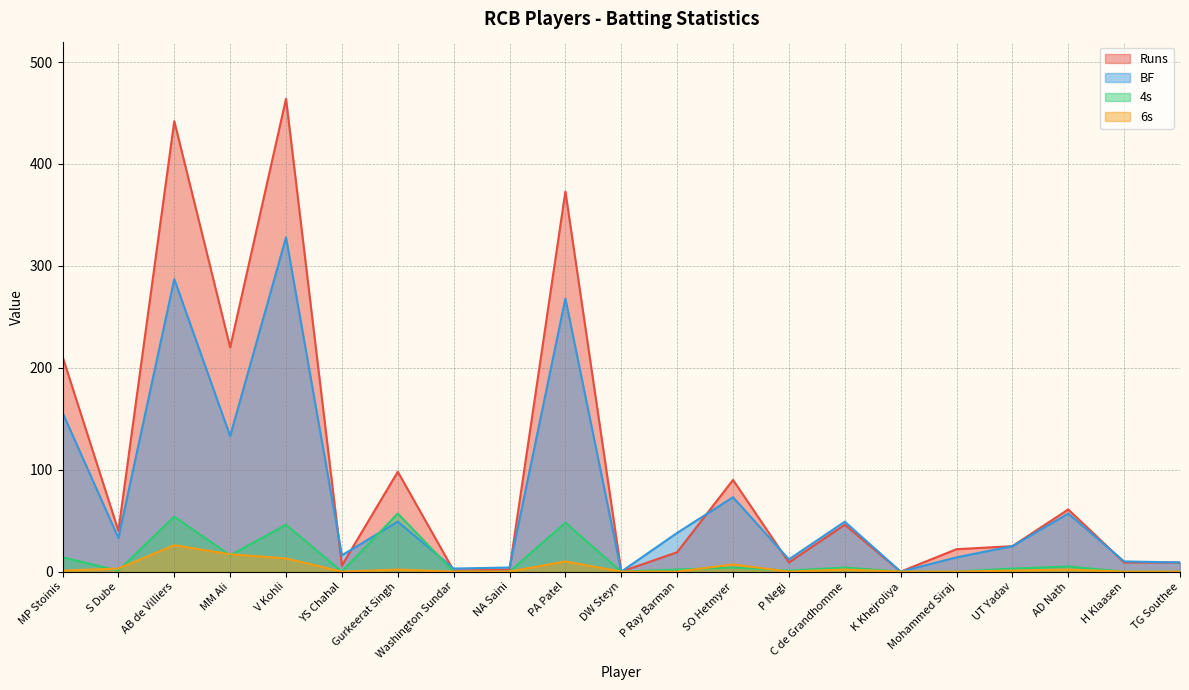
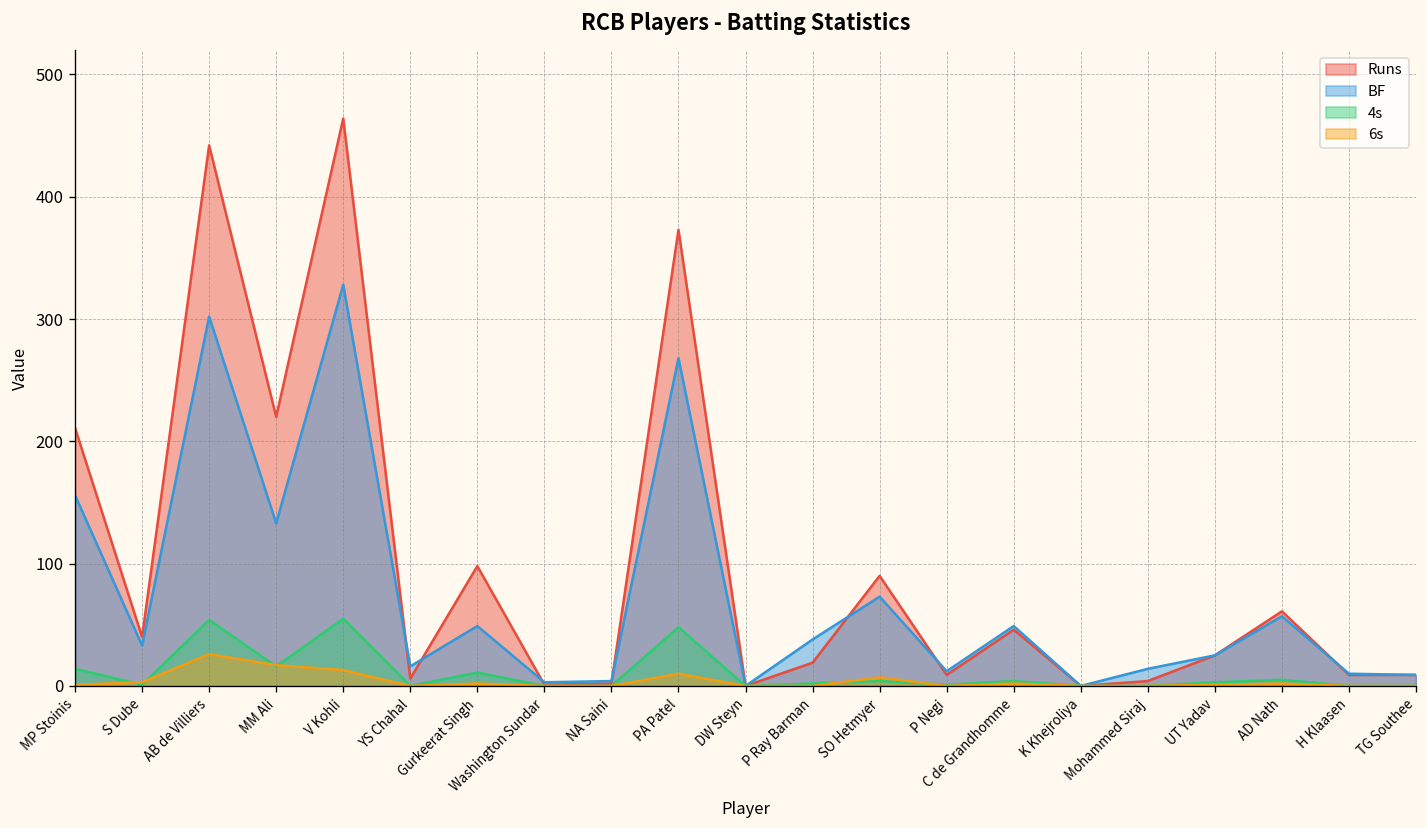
BF, AB de Villiers: 287 -> 302
4s, V Kohli: 46 -> 55
4s, Gurkeerat Singh: 57 -> 11
Runs, Mohammed Siraj: 22 -> 4
